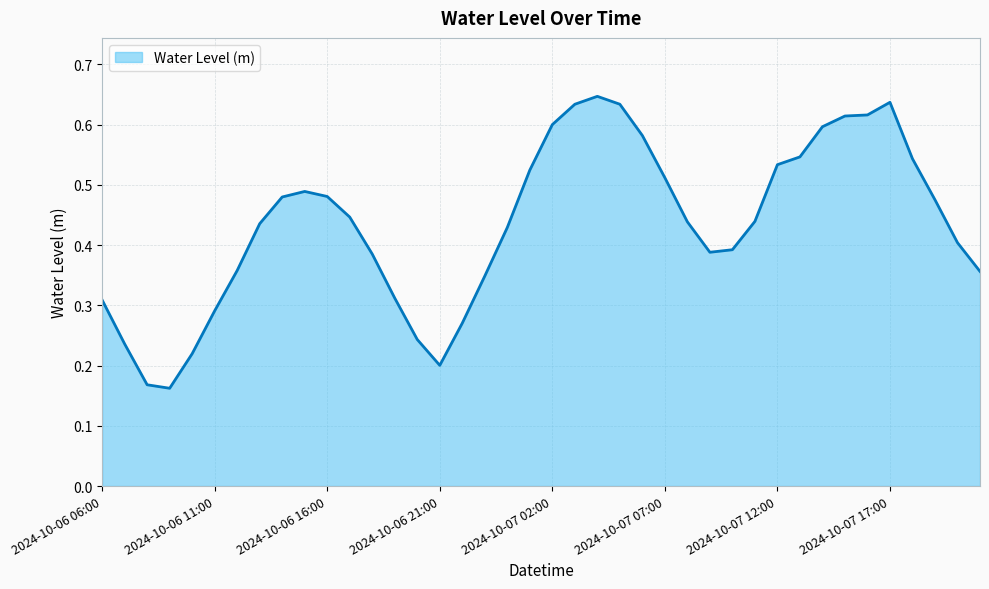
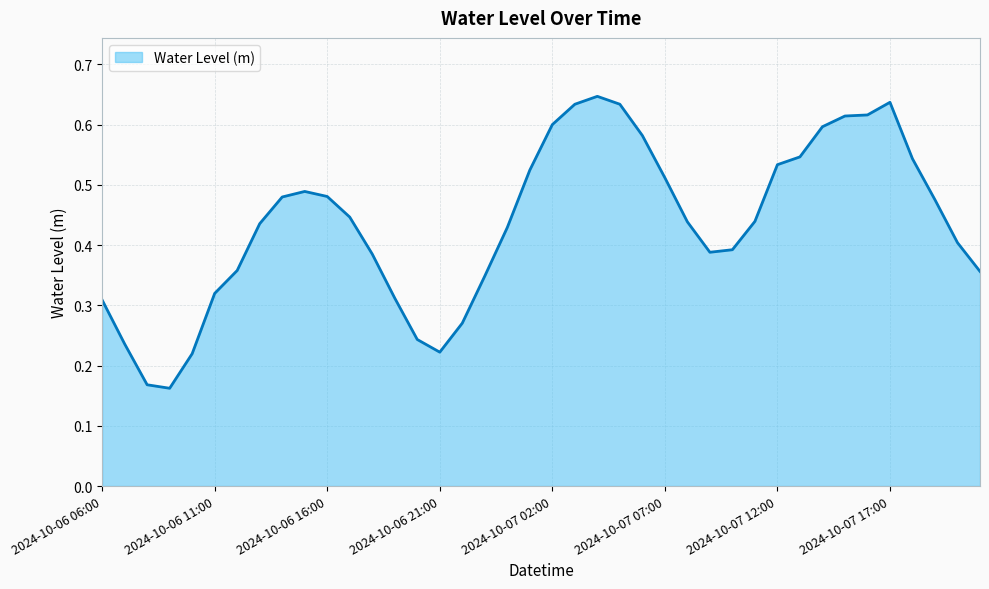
2024-10-06 11:00: 0.29 -> 0.32
2024-10-06 21:00: 0.20 -> 0.22
